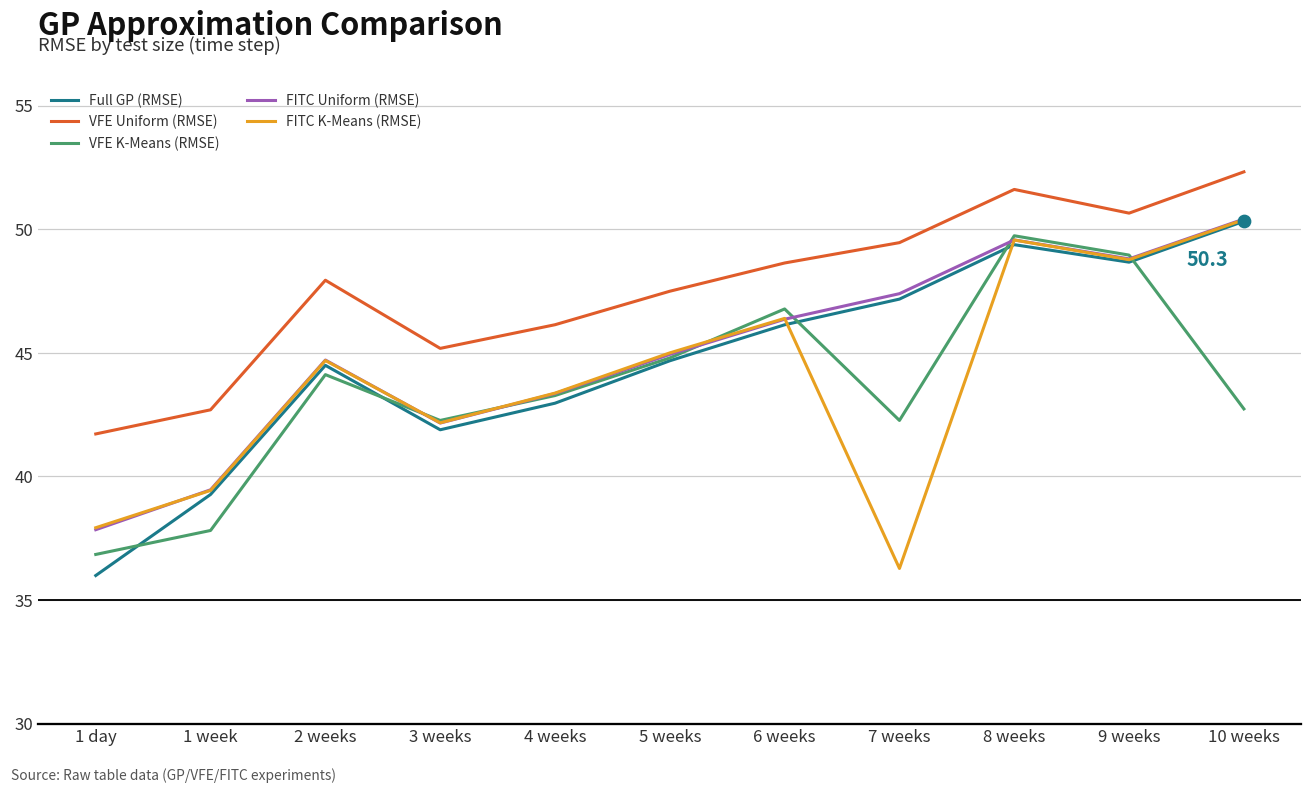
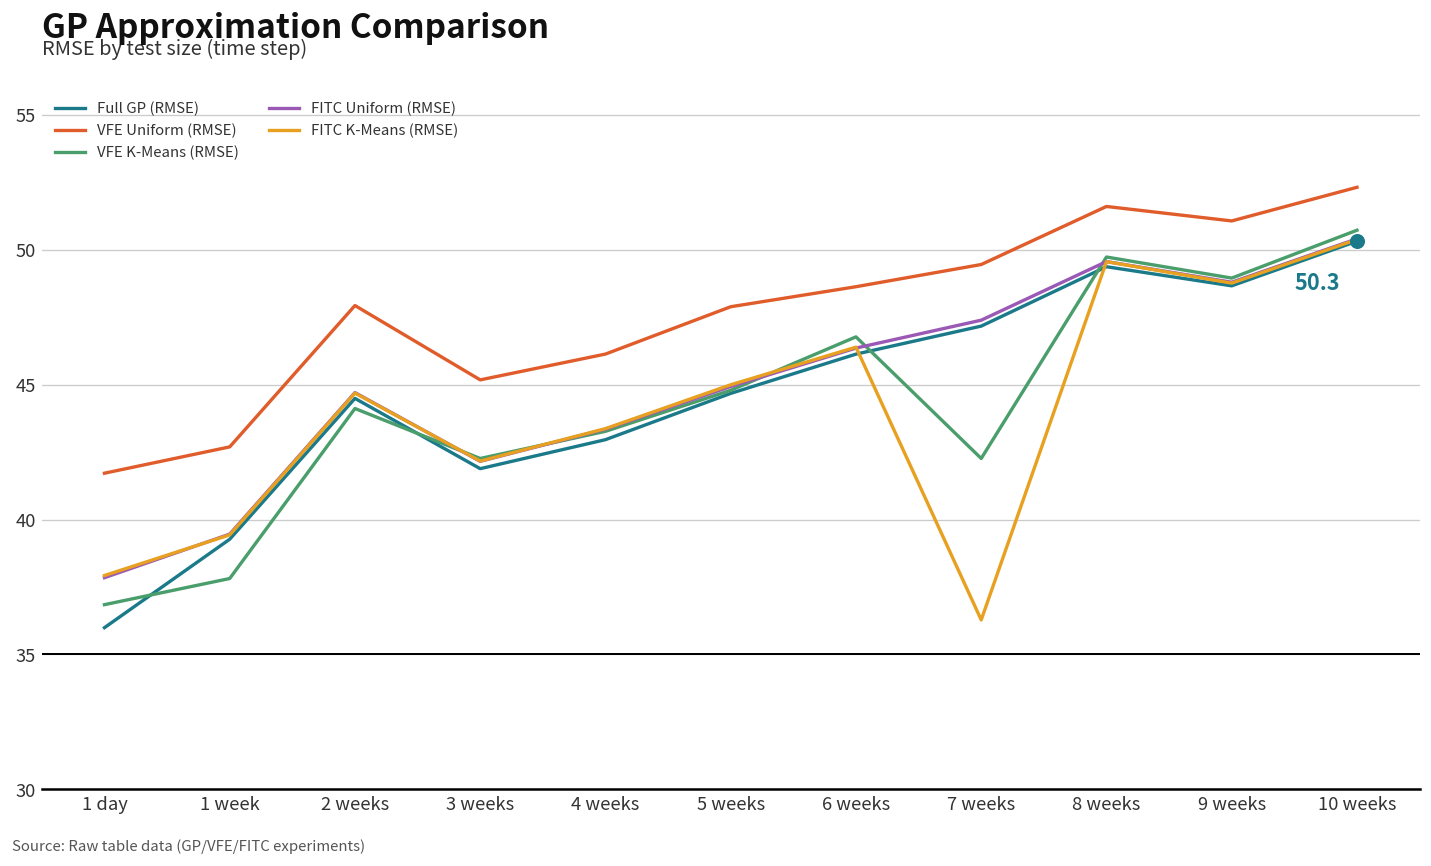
VFE Uniform (RMSE), 5 weeks: 47.5 -> 47.9
VFE Uniform (RMSE), 9 weeks: 50.6 -> 51.1
VFE K-Means (RMSE), 10 weeks: 42.7 -> 50.7
